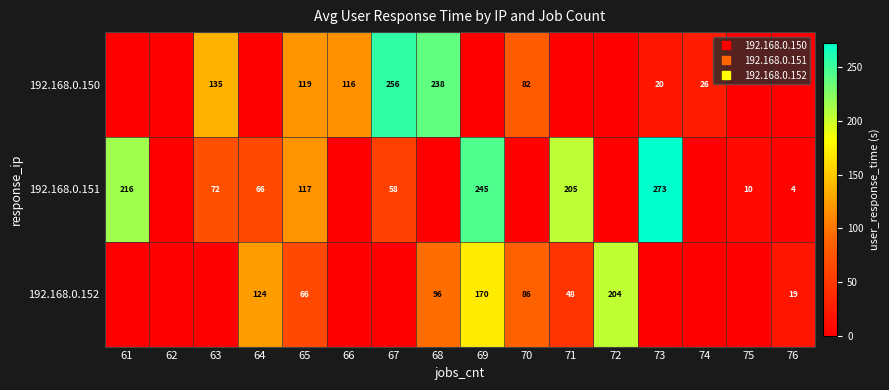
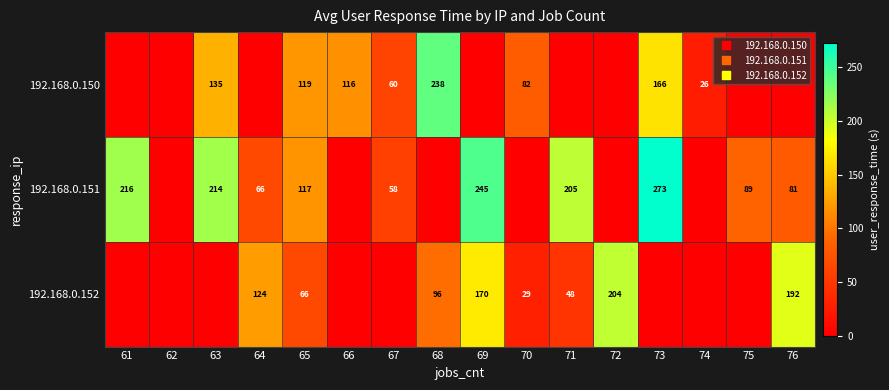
192.168.0.150, 67: 256 -> 60
192.168.0.150, 73: 20 -> 166
192.168.0.151, 63: 72 -> 214
192.168.0.151, 75: 10 -> 89
192.168.0.151, 76: 4 -> 81
192.168.0.152, 70: 86 -> 29
192.168.0.152, 76: 19 -> 192
